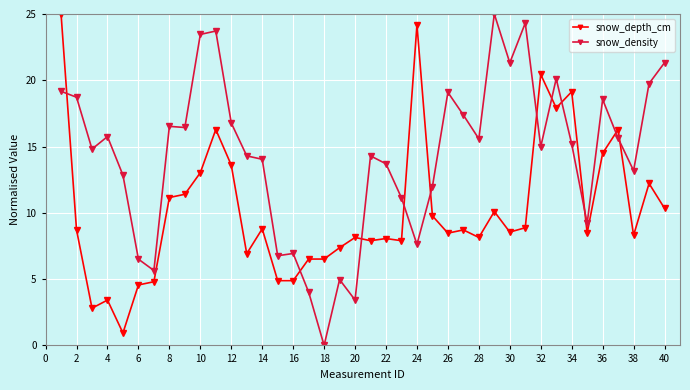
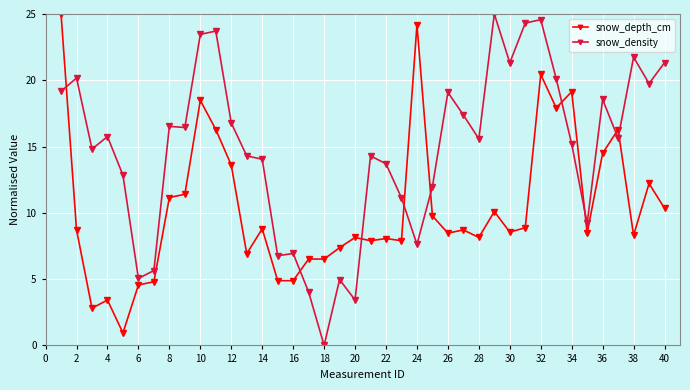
snow_density, 2: 18.7 -> 20.2
snow_density, 6: 6.5 -> 5.1
snow_depth_cm, 10: 13.0 -> 18.5
snow_density, 32: 15.0 -> 24.6
snow_density, 38: 13.2 -> 21.7
